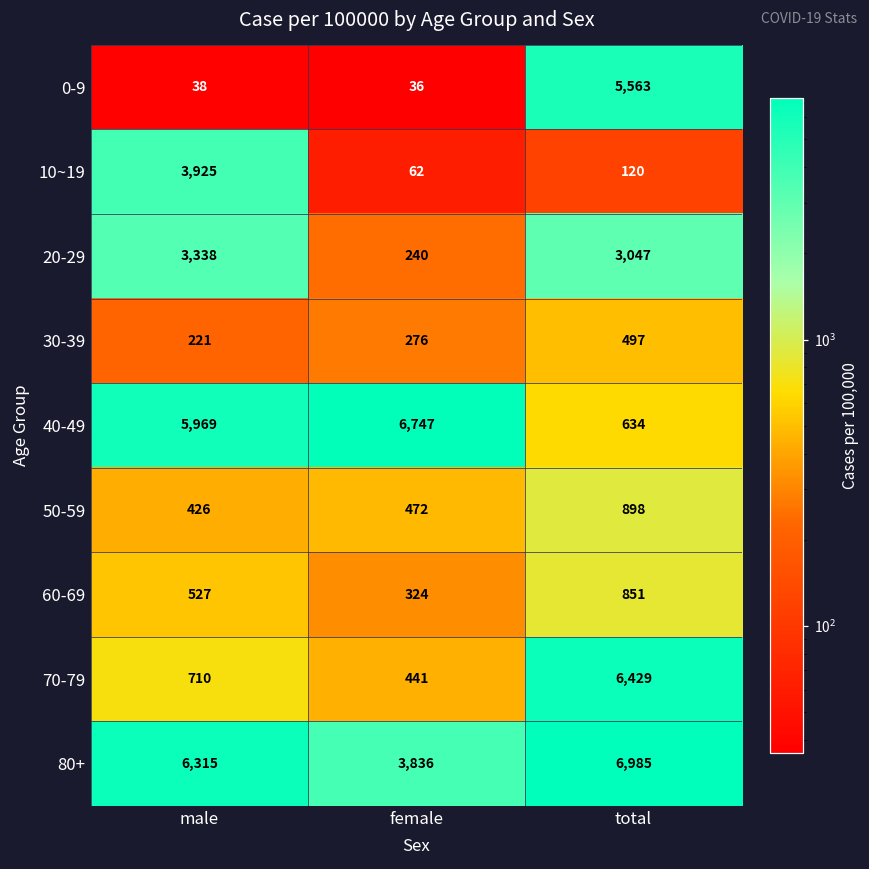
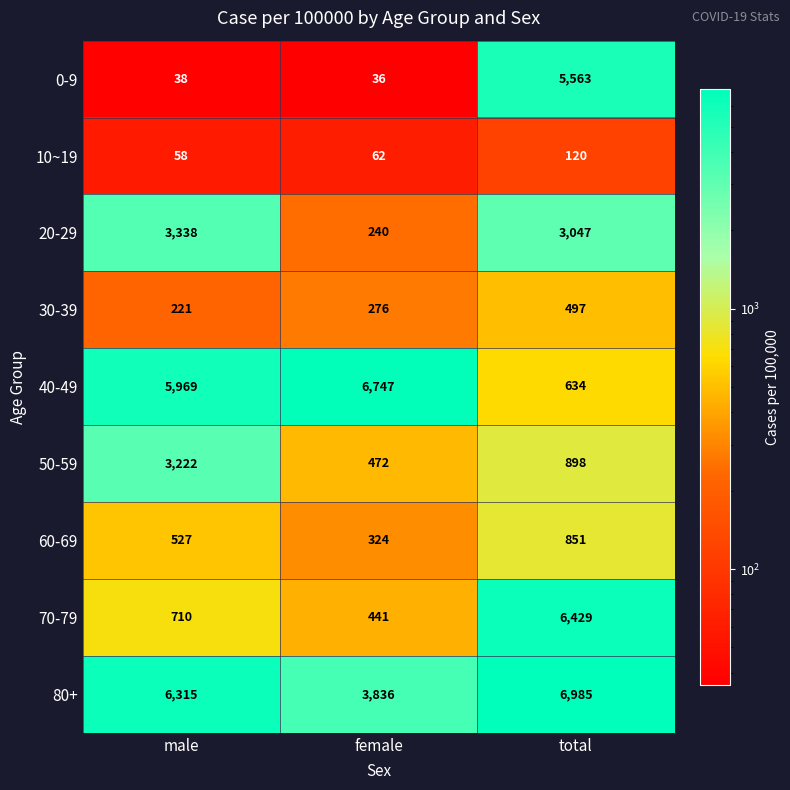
10~19, male: 3,925 -> 58
50-59, male: 426 -> 3,222
